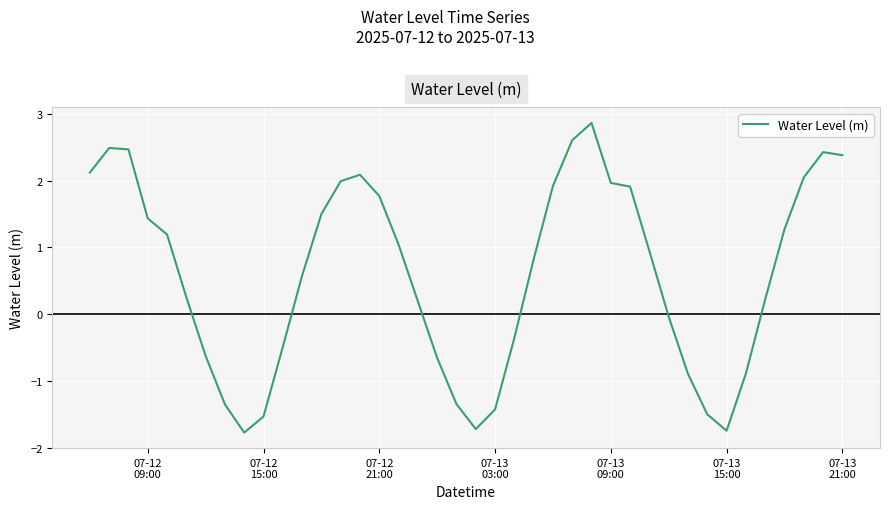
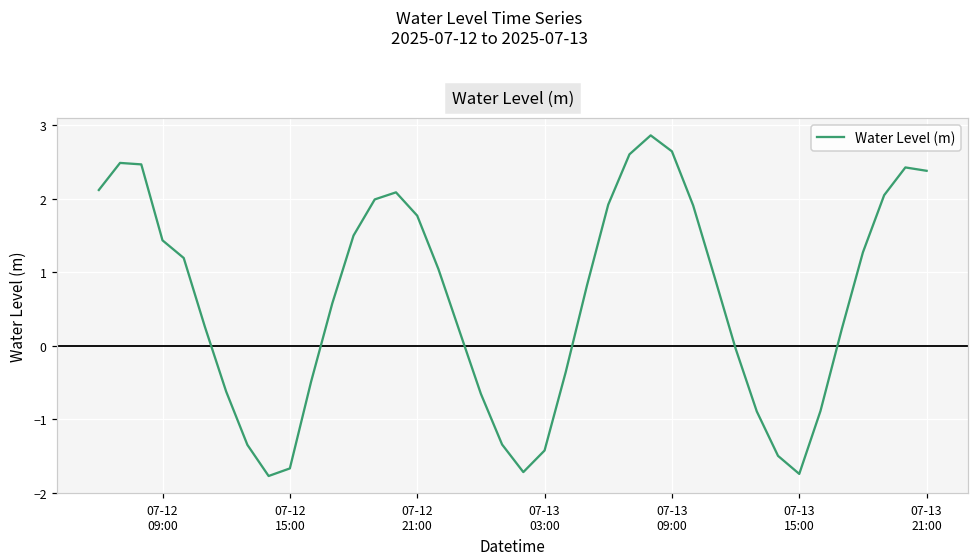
07-12 15:00: -1.5 -> -1.7
07-13 09:00: 2.0 -> 2.6
